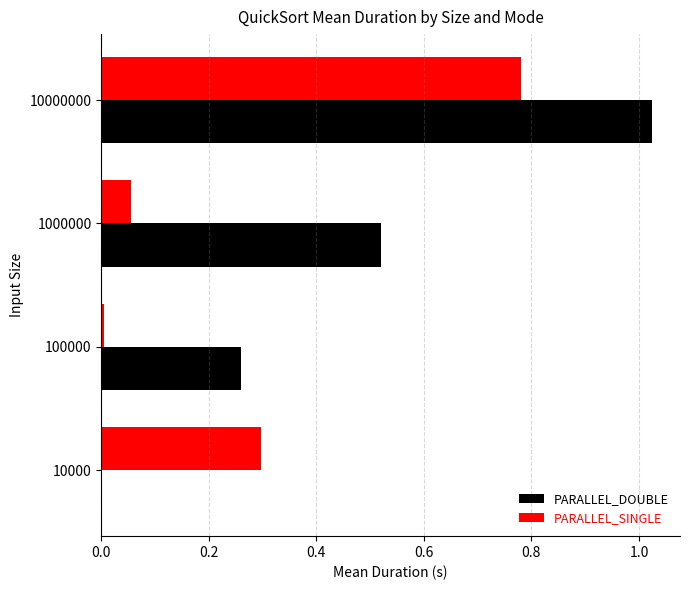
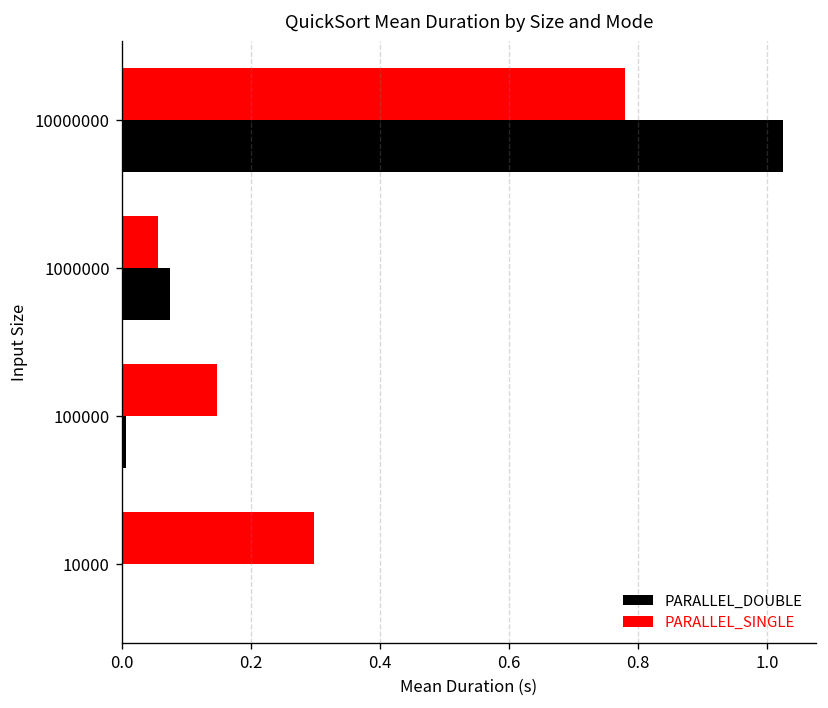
PARALLEL_DOUBLE, 1000000: 0.52 -> 0.07
PARALLEL_SINGLE, 100000: 0.00 -> 0.15
PARALLEL_DOUBLE, 100000: 0.26 -> 0.01
